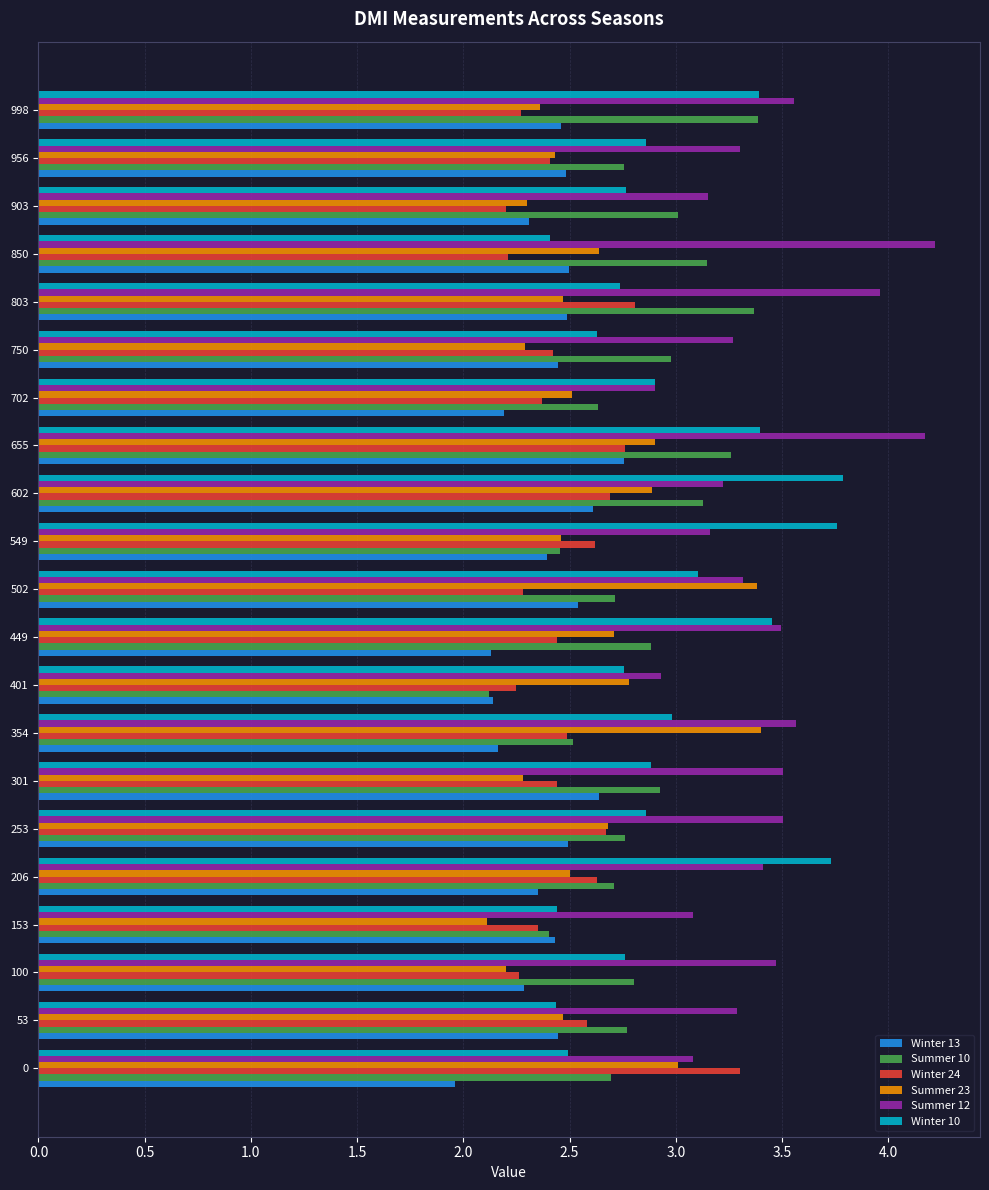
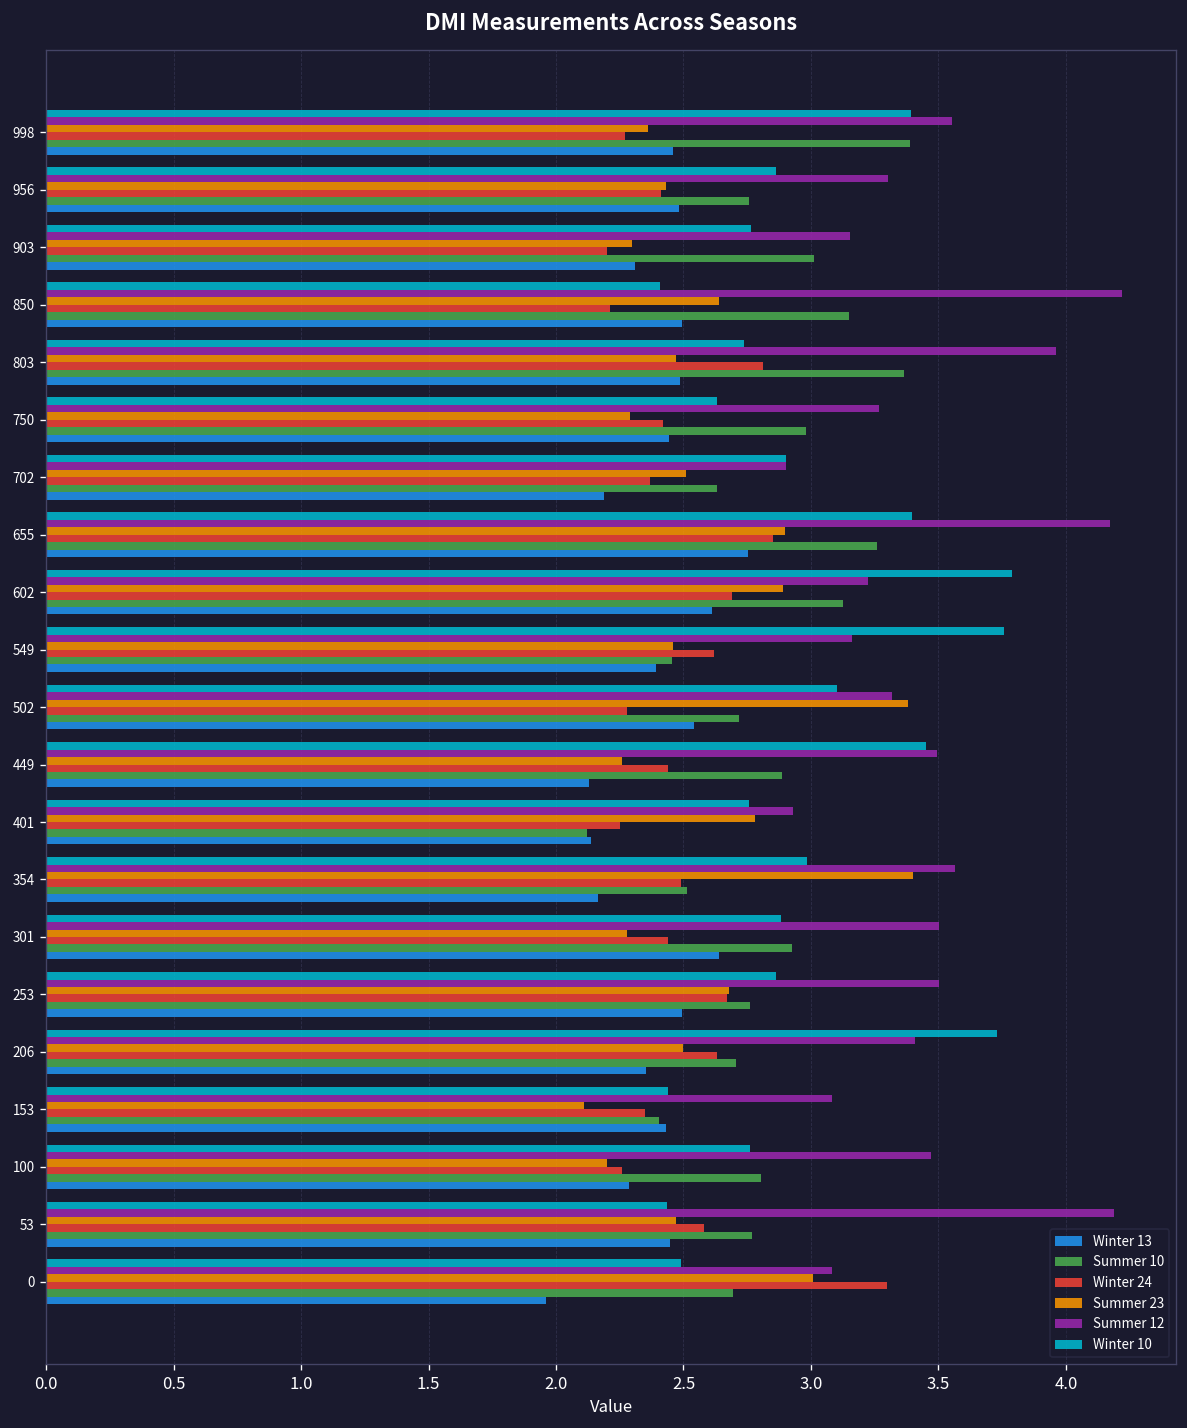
Winter 24, 655: 2.76 -> 2.85
Summer 23, 449: 2.71 -> 2.26
Summer 12, 53: 3.29 -> 4.19
